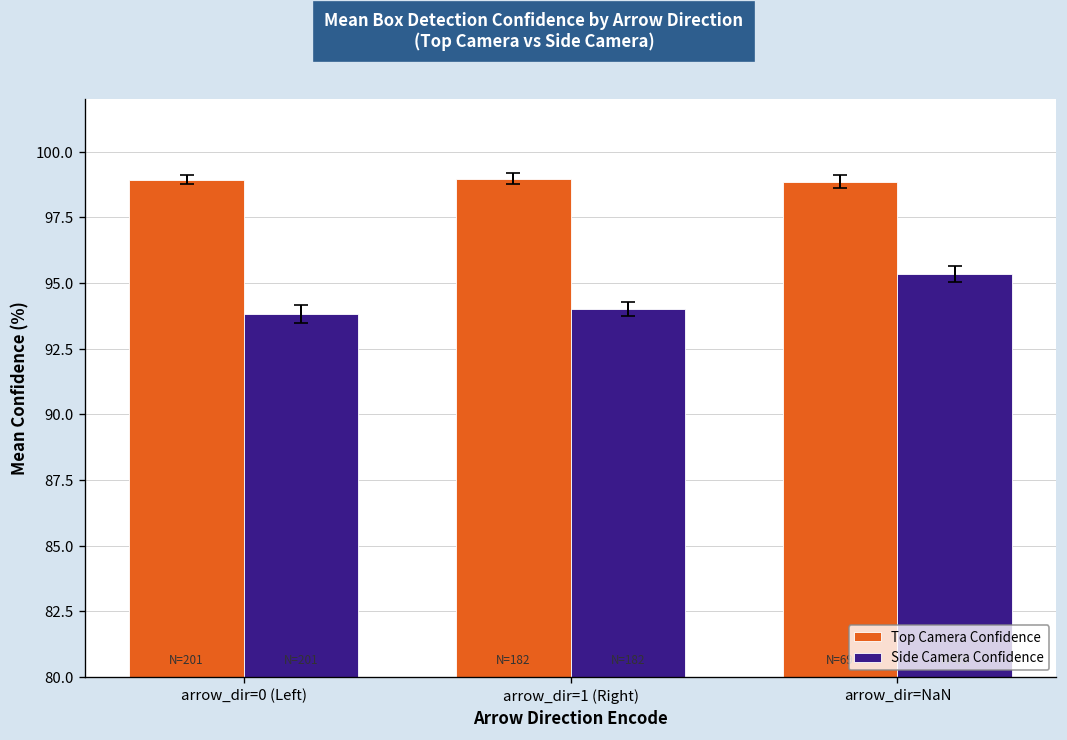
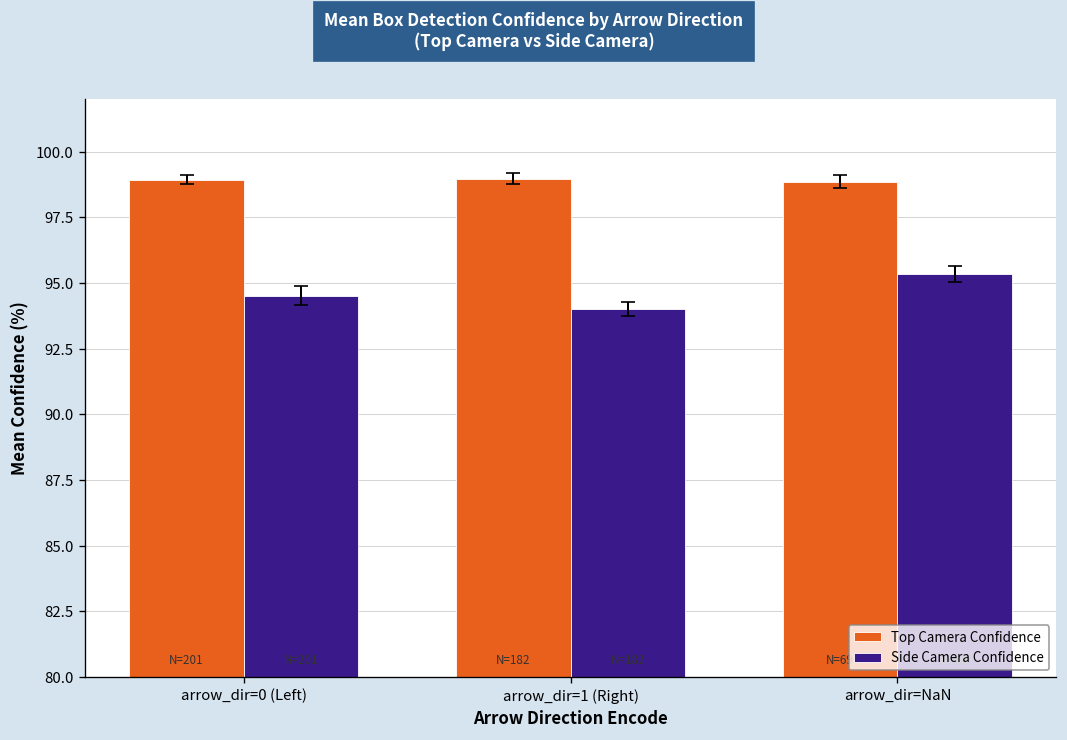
Side Camera Confidence, arrow_dir=0 (Left): 93.8 -> 94.5
